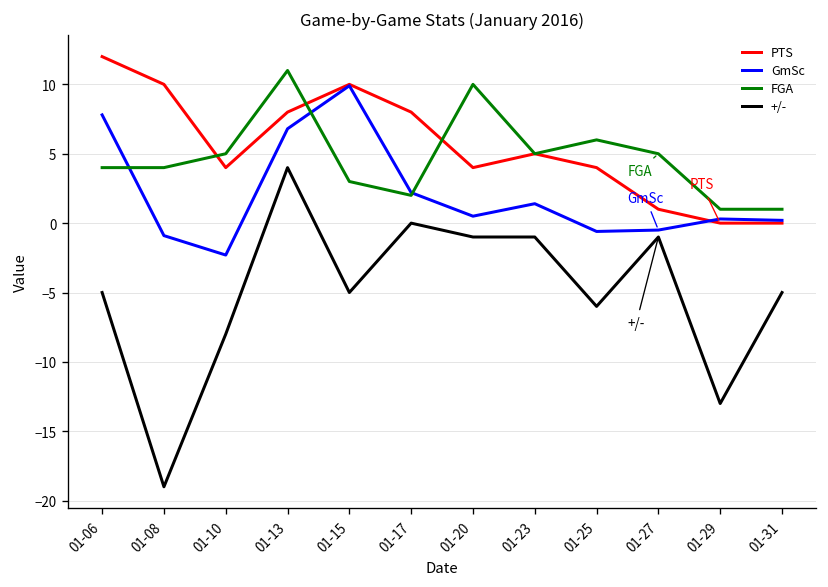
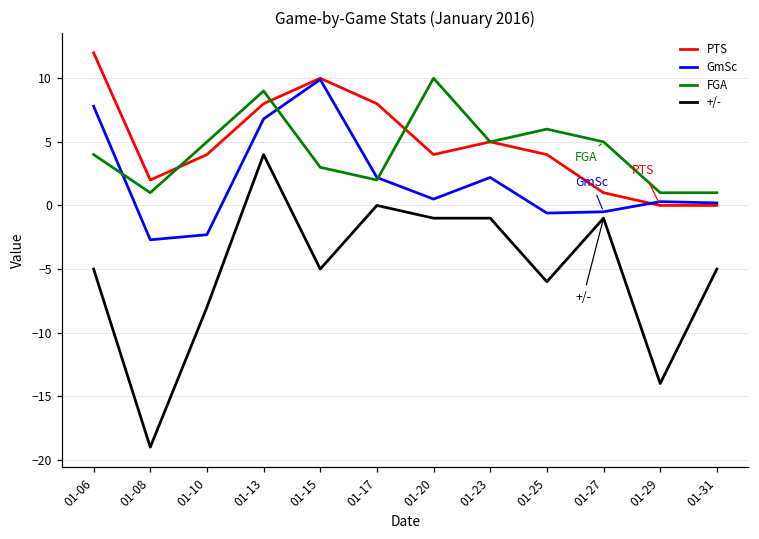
PTS, 01-08: 10 -> 2
GmSc, 01-08: -0.9 -> -2.7
FGA, 01-08: 4 -> 1
FGA, 01-13: 11 -> 9
GmSc, 01-23: 1.4 -> 2.2
+/-, 01-29: -13 -> -14
